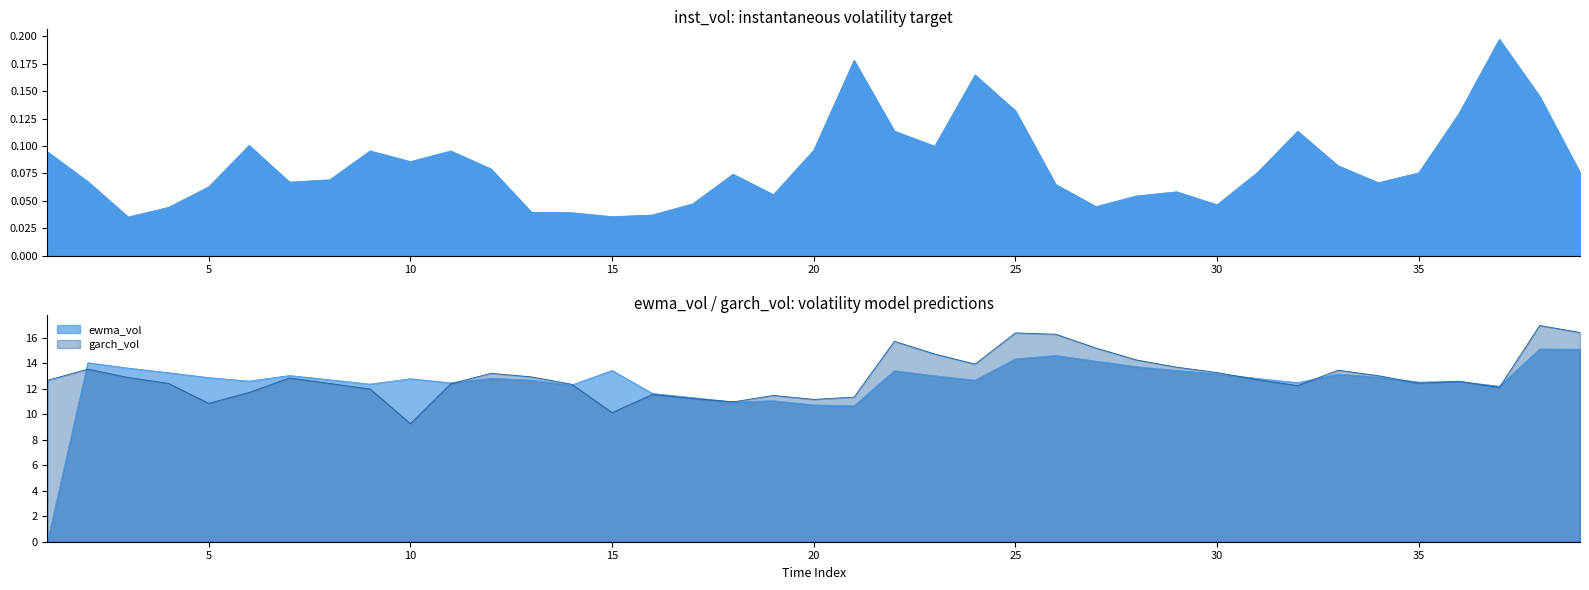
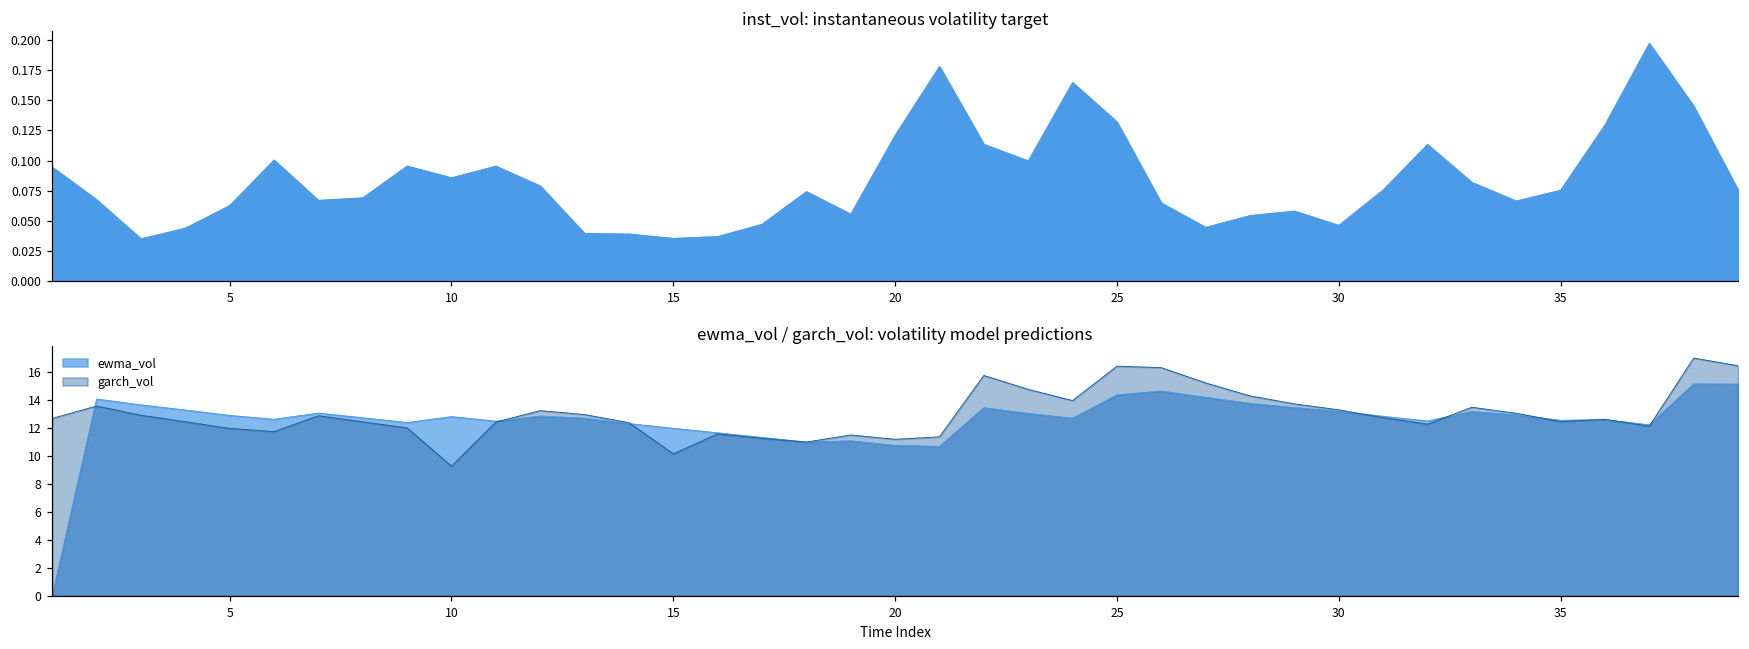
inst_vol: instantaneous volatility target, 20: 0.096 -> 0.121
ewma_vol / garch_vol: volatility model predictions, garch_vol, 5: 10.9 -> 12.0
ewma_vol / garch_vol: volatility model predictions, ewma_vol, 15: 13.4 -> 12.0
